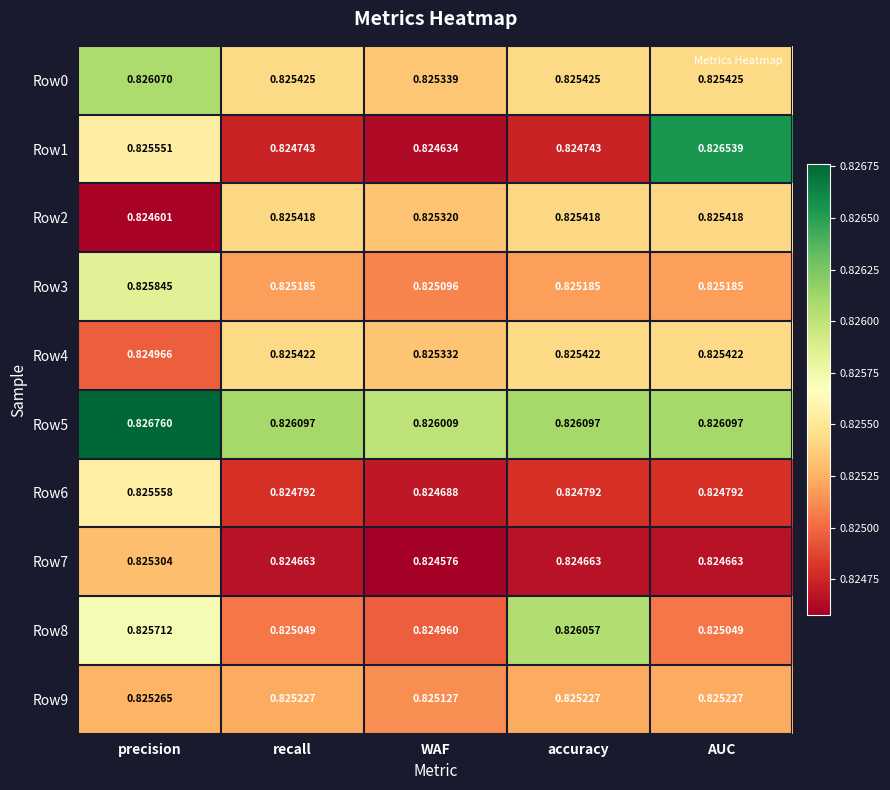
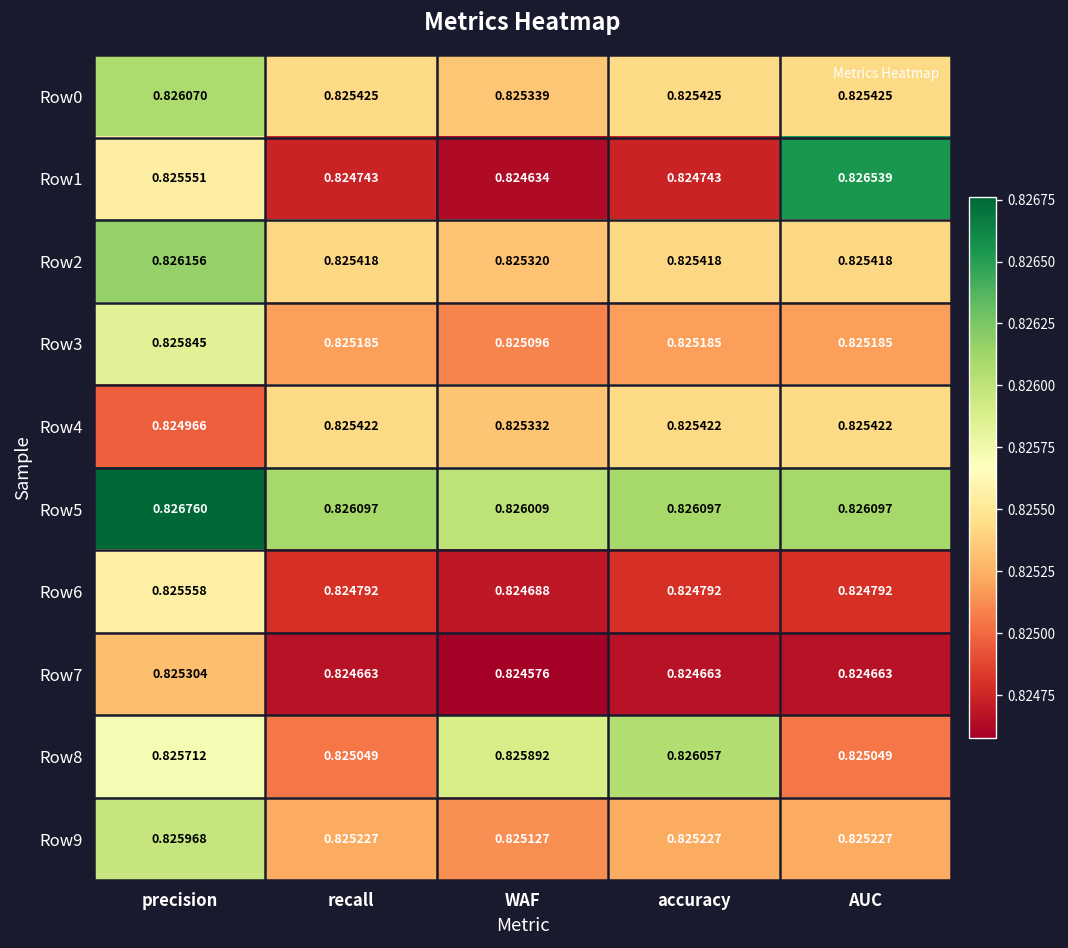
Row2, precision: 0.824601 -> 0.826156
Row8, WAF: 0.824960 -> 0.825892
Row9, precision: 0.825265 -> 0.825968
